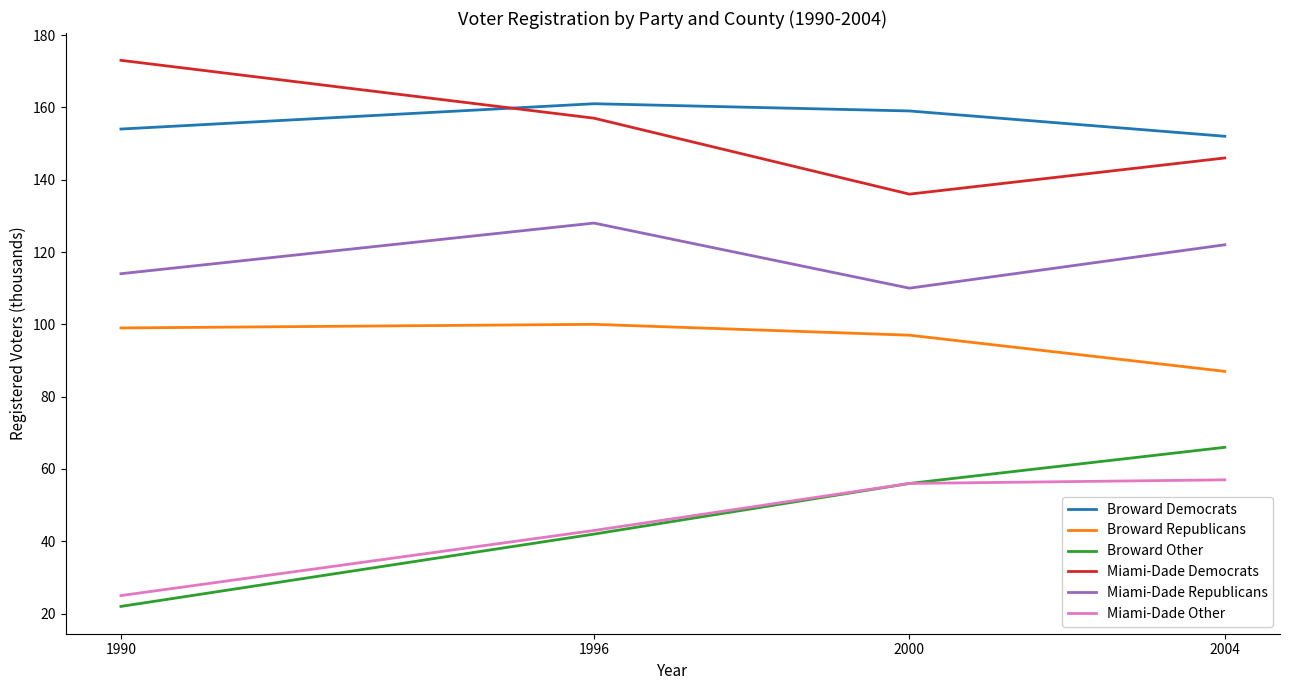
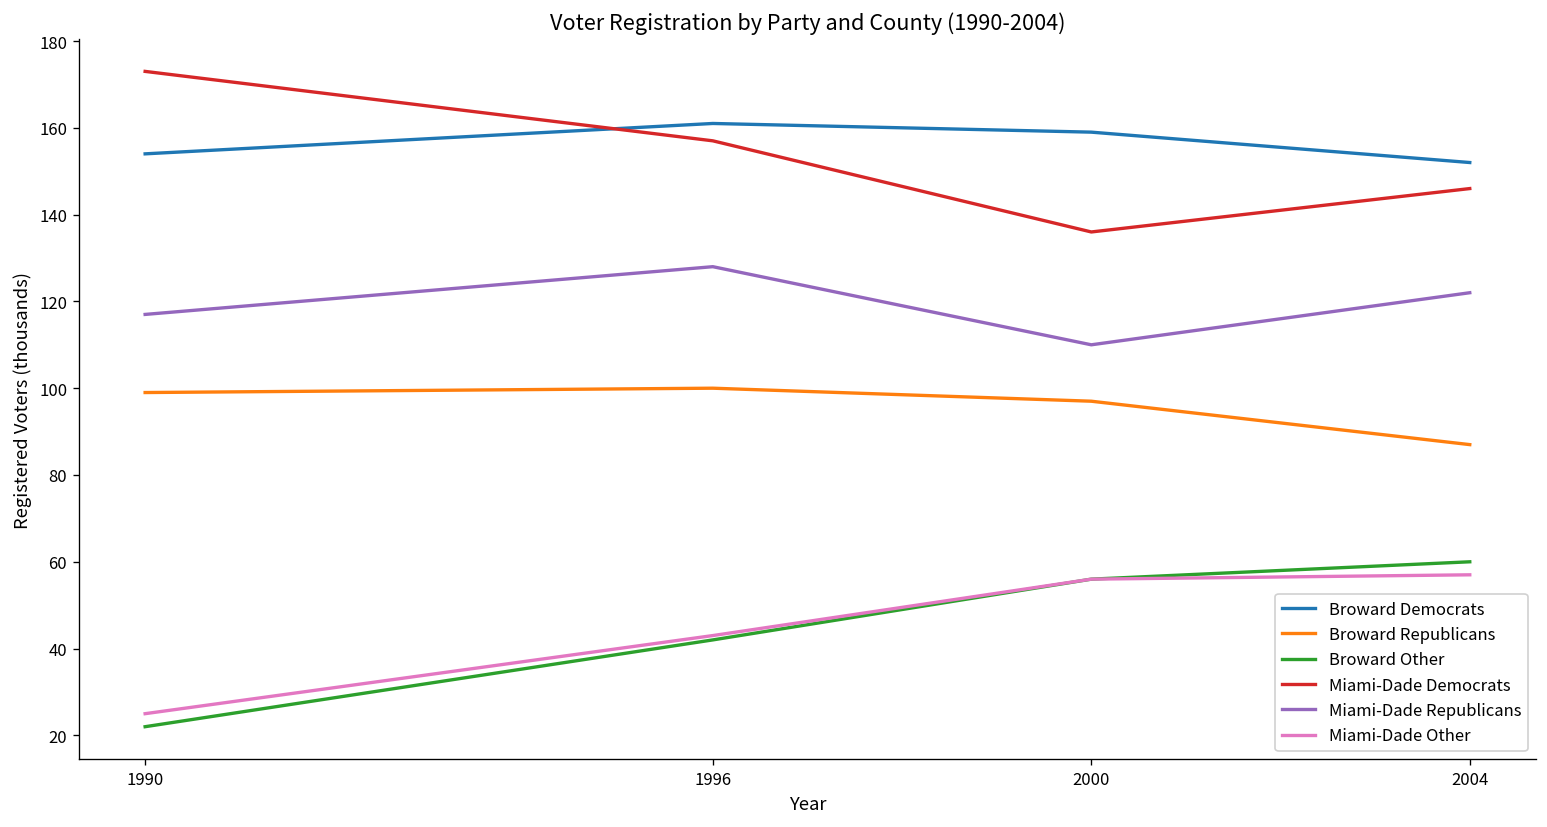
Miami-Dade Republicans, 1990: 114 -> 117
Broward Other, 2004: 66 -> 60
